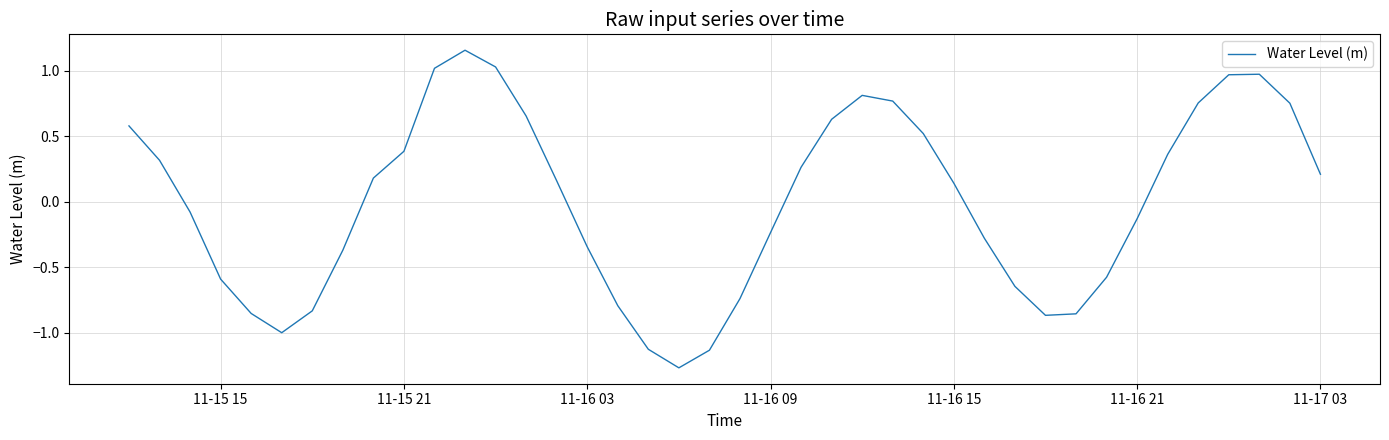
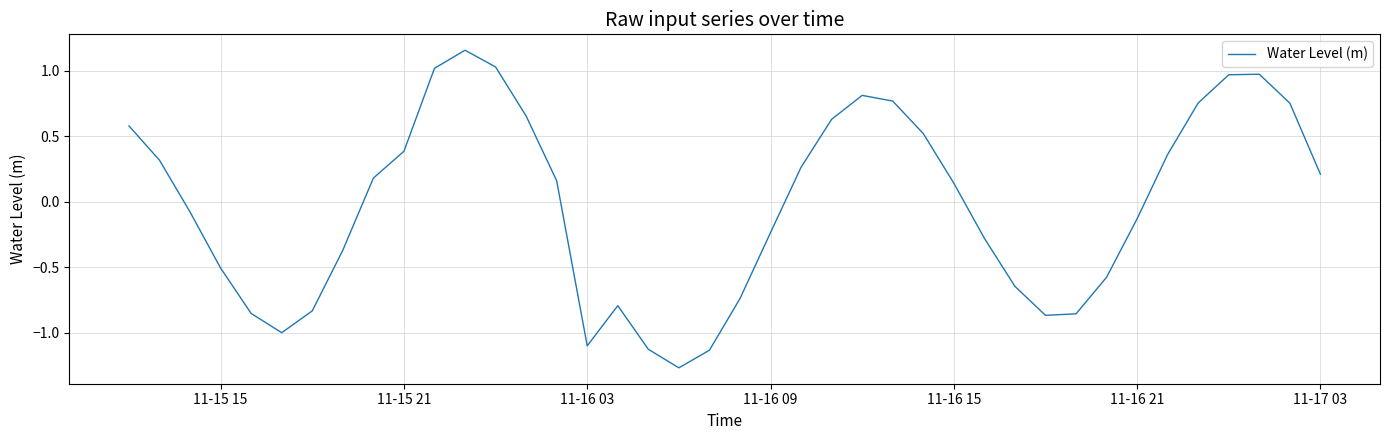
11-15 15: -0.59 -> -0.51
11-16 03: -0.34 -> -1.10
